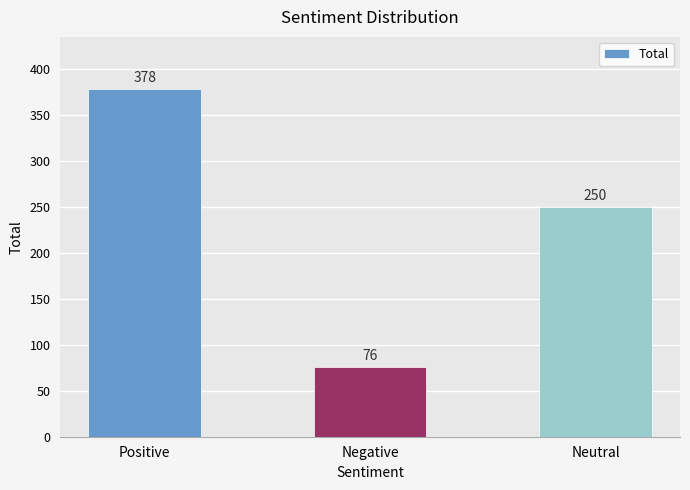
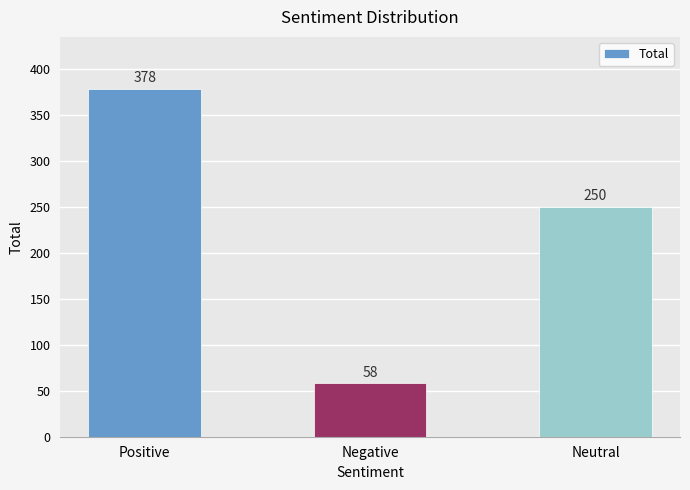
Negative: 76 -> 58
